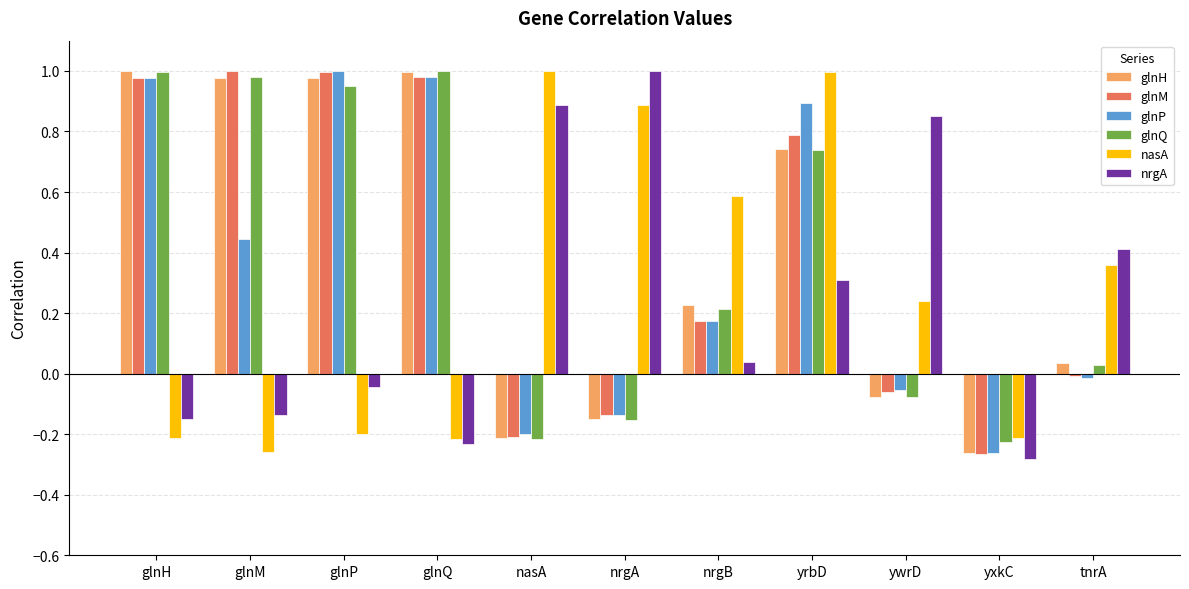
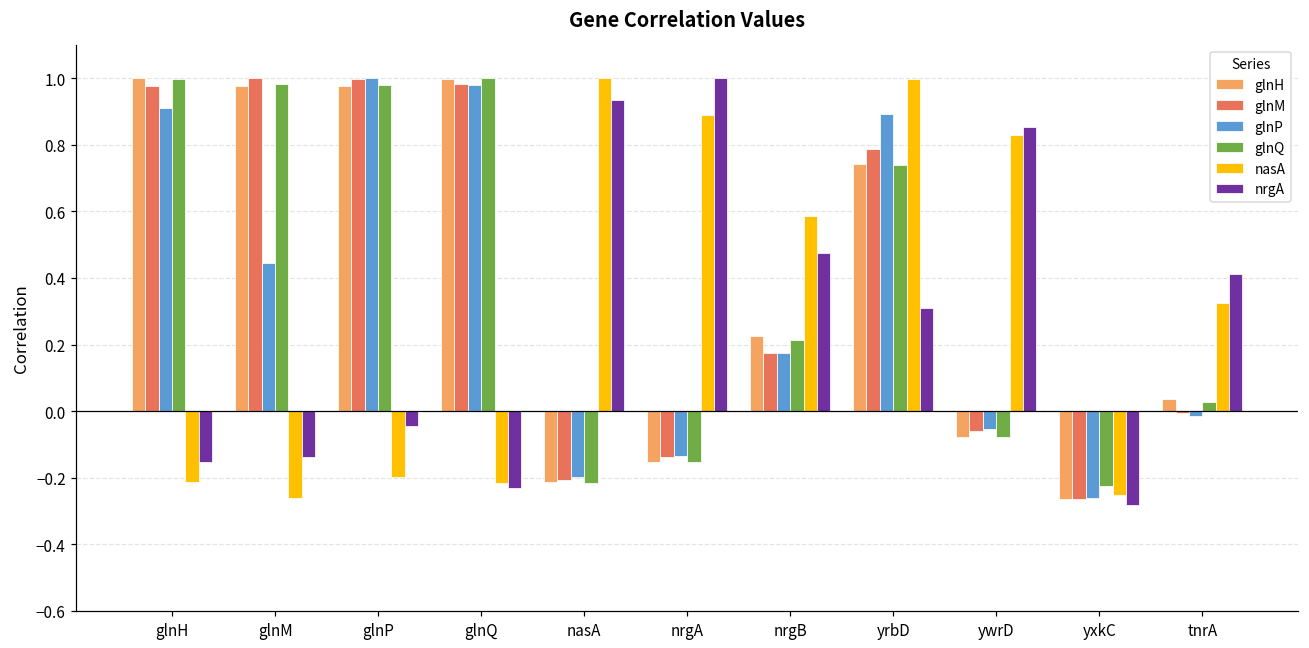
glnP, glnH: 0.98 -> 0.91
glnQ, glnP: 0.95 -> 0.98
nrgA, nasA: 0.89 -> 0.93
nrgA, nrgB: 0.04 -> 0.48
nasA, ywrD: 0.24 -> 0.83
nasA, yxkC: -0.21 -> -0.25
nasA, tnrA: 0.36 -> 0.32
